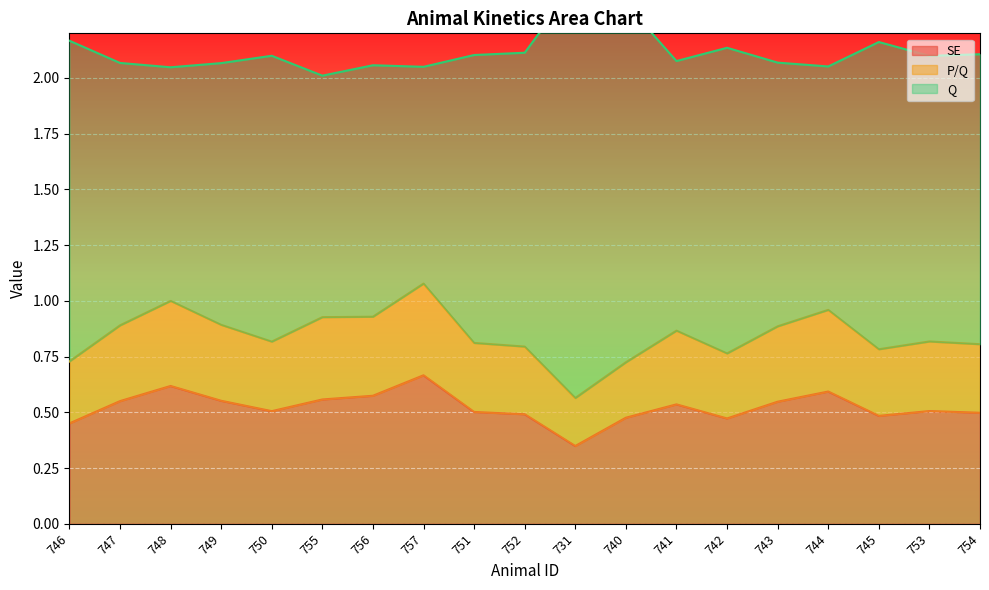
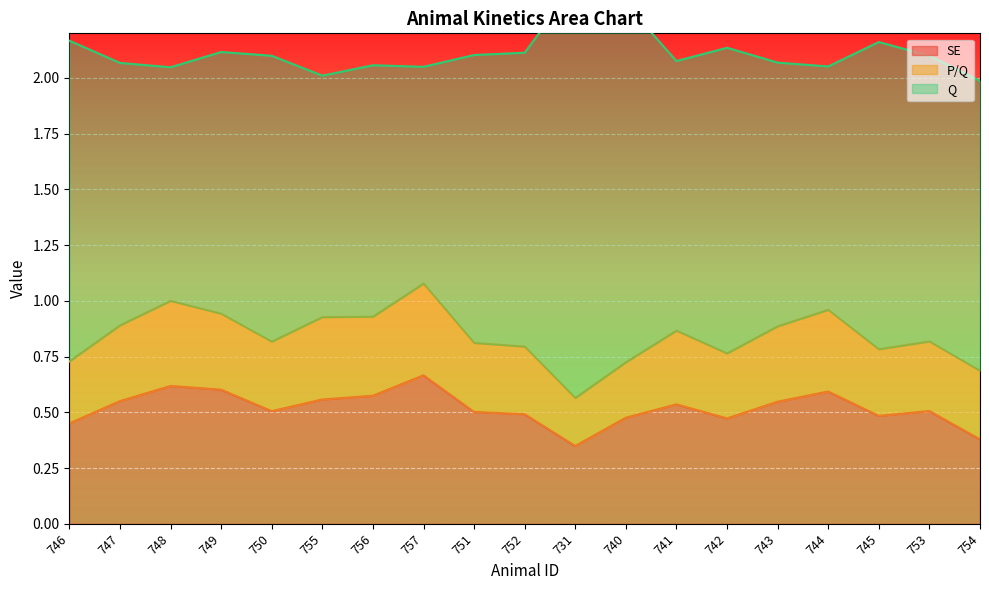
SE, 749: 0.55 -> 0.60
SE, 754: 0.50 -> 0.38
